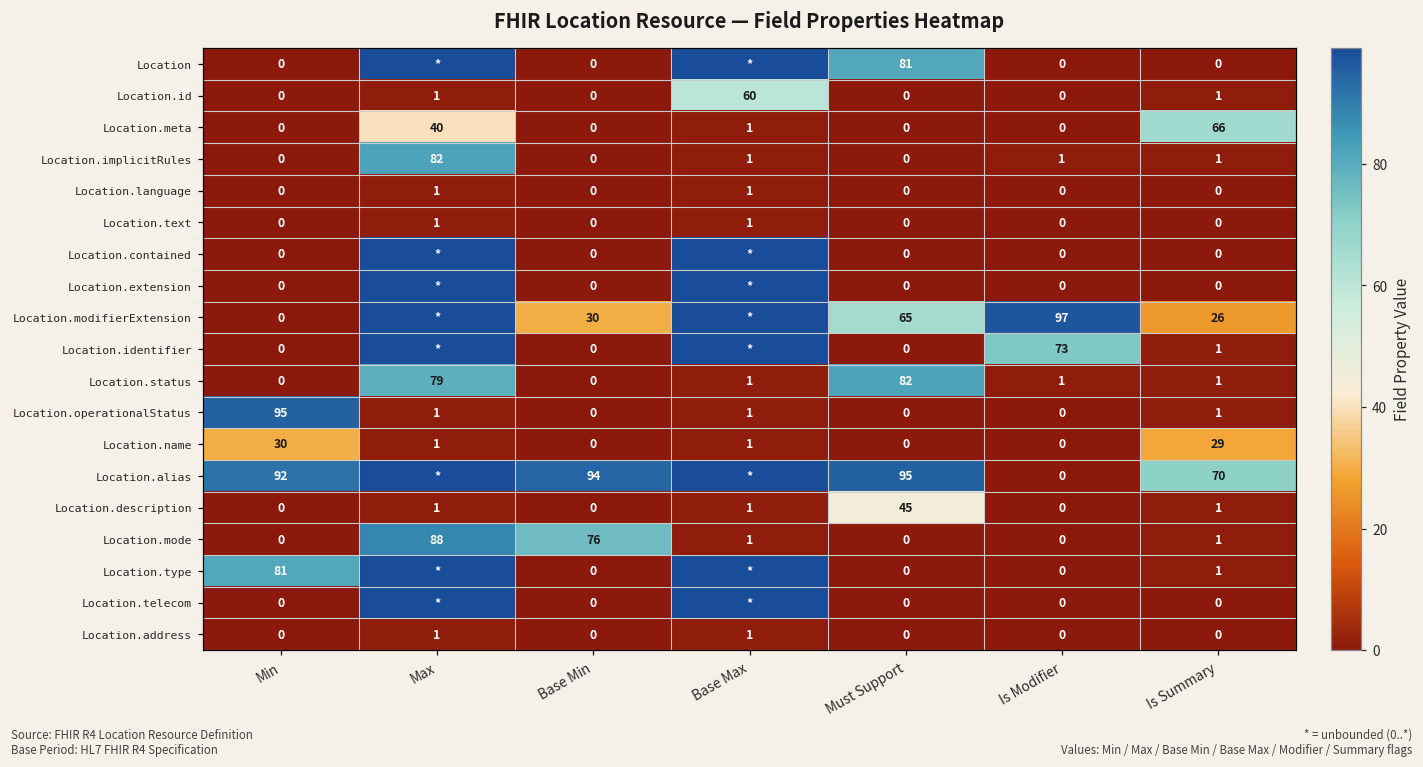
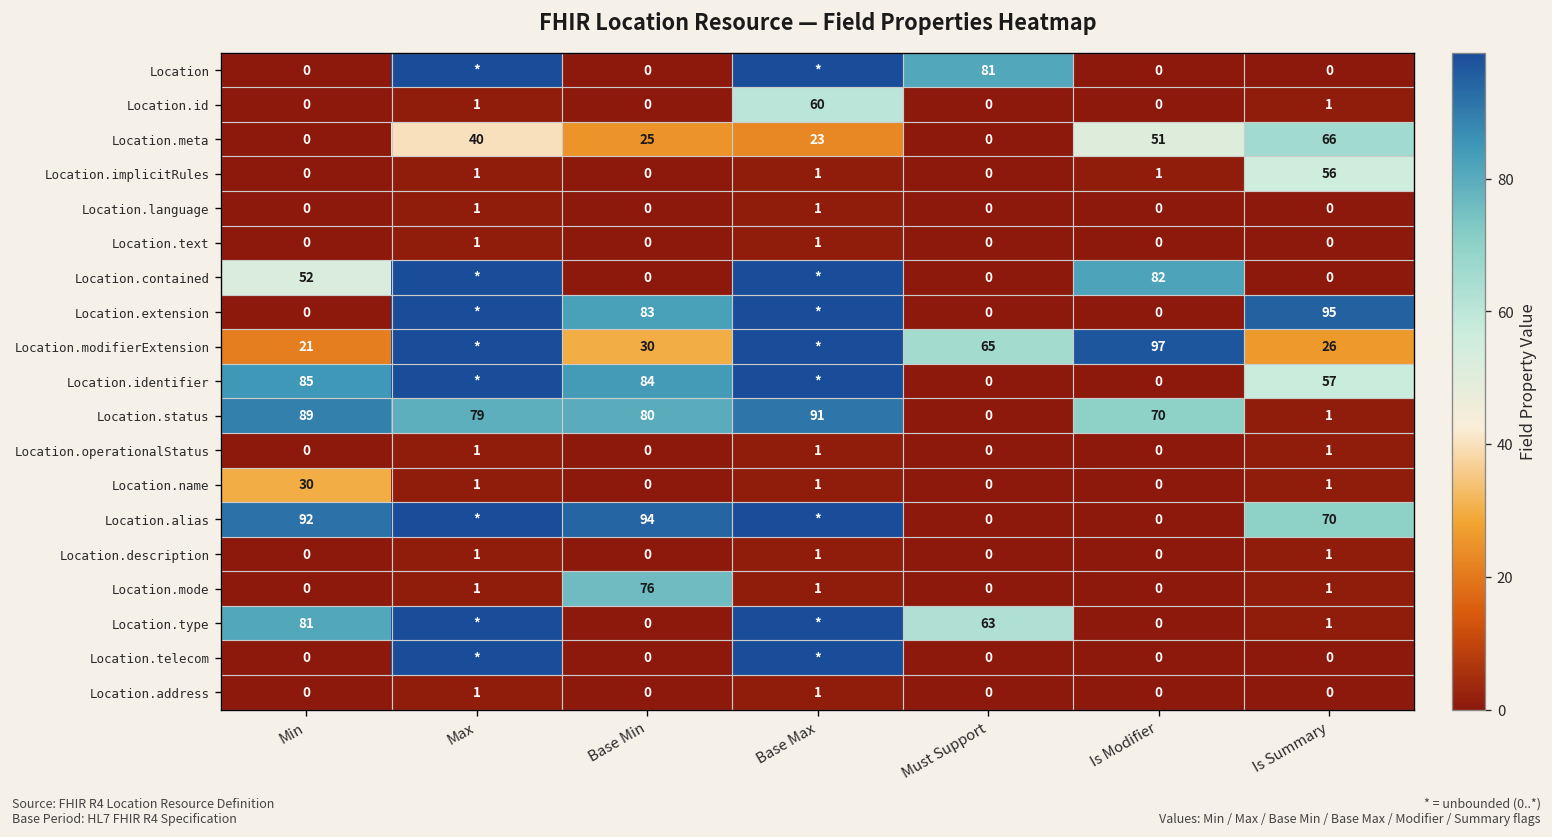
Location.meta, Base Min: 0 -> 25
Location.meta, Base Max: 1 -> 23
Location.meta, Is Modifier: 0 -> 51
Location.implicitRules, Max: 82 -> 1
Location.implicitRules, Is Summary: 1 -> 56
Location.contained, Min: 0 -> 52
Location.contained, Is Modifier: 0 -> 82
Location.extension, Base Min: 0 -> 83
Location.extension, Is Summary: 0 -> 95
Location.modifierExtension, Min: 0 -> 21
Location.identifier, Min: 0 -> 85
Location.identifier, Base Min: 0 -> 84
Location.identifier, Is Modifier: 73 -> 0
Location.identifier, Is Summary: 1 -> 57
Location.status, Min: 0 -> 89
Location.status, Base Min: 0 -> 80
Location.status, Base Max: 1 -> 91
Location.status, Must Support: 82 -> 0
Location.status, Is Modifier: 1 -> 70
Location.operationalStatus, Min: 95 -> 0
Location.name, Is Summary: 29 -> 1
Location.alias, Must Support: 95 -> 0
Location.description, Must Support: 45 -> 0
Location.mode, Max: 88 -> 1
Location.type, Must Support: 0 -> 63
